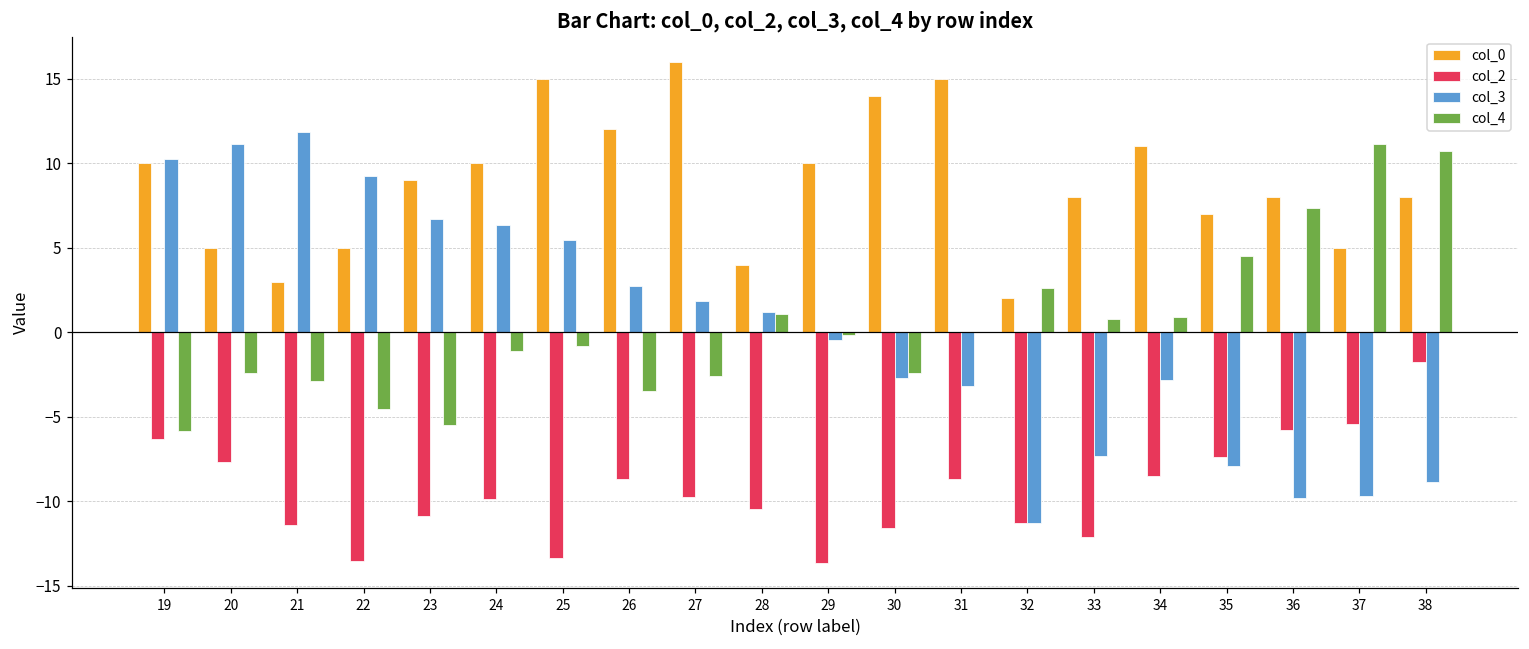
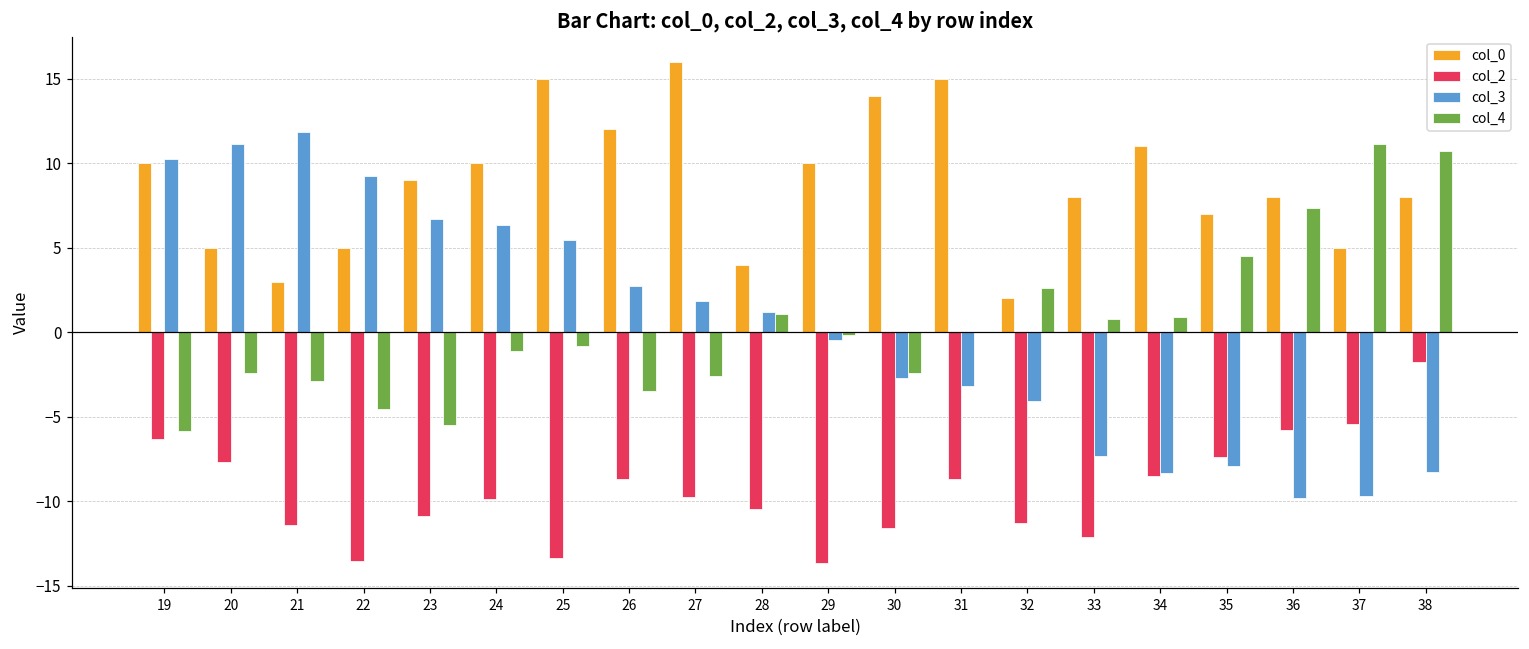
col_3, 32: -11.3 -> -4.1
col_3, 34: -2.8 -> -8.3
col_3, 38: -8.9 -> -8.2
